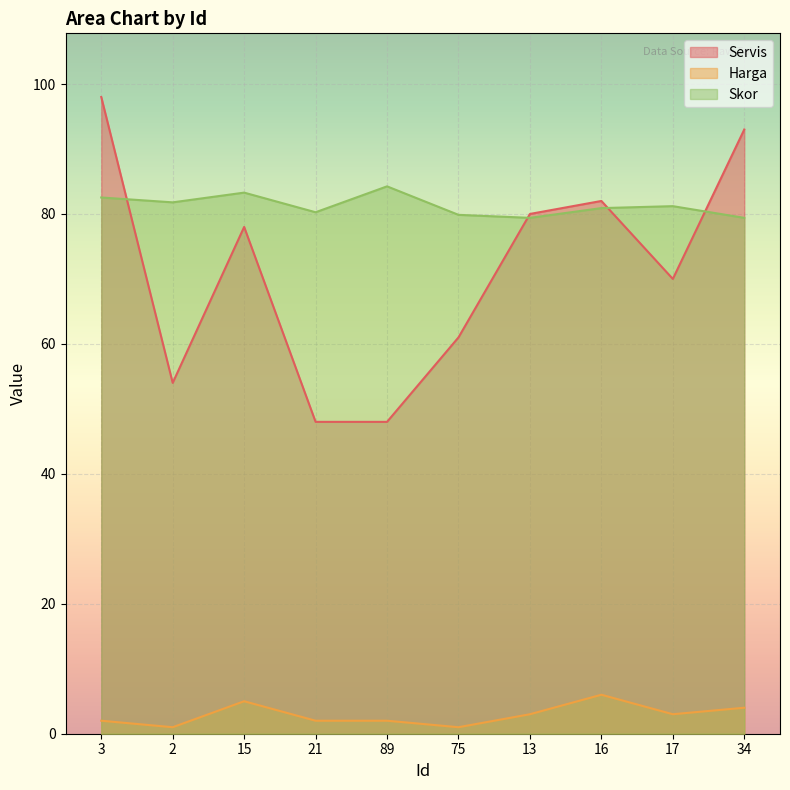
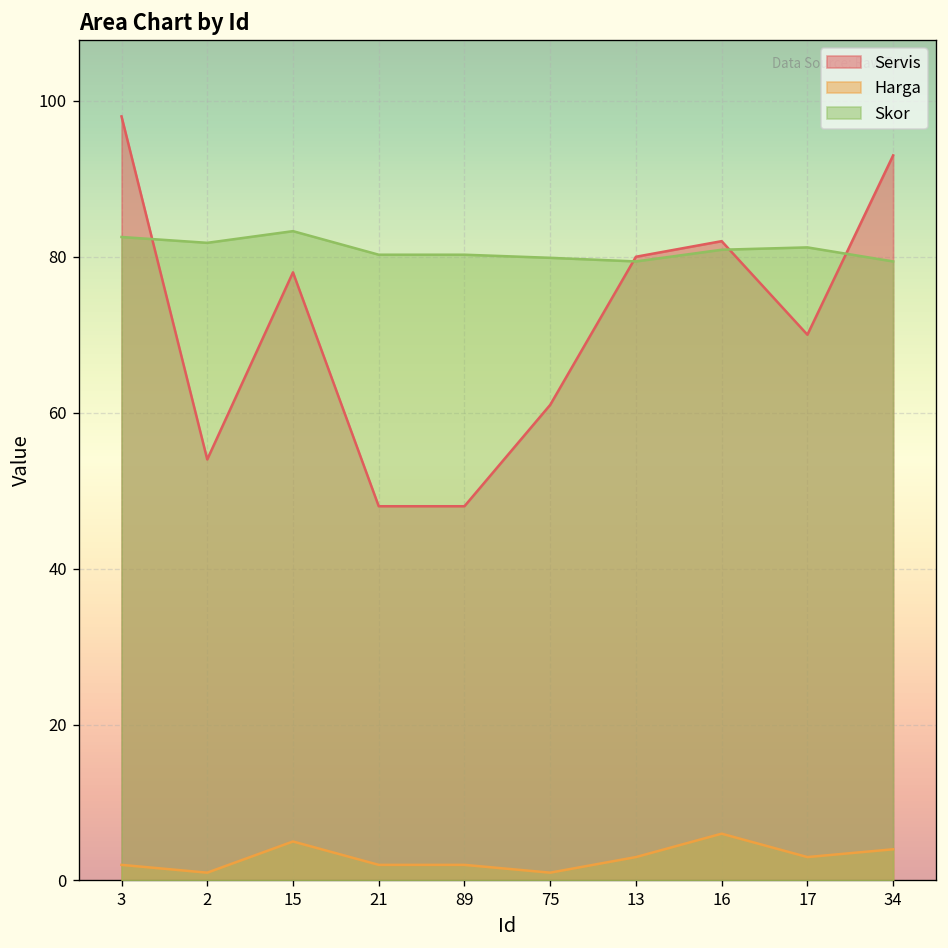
Skor, 89: 84 -> 80
